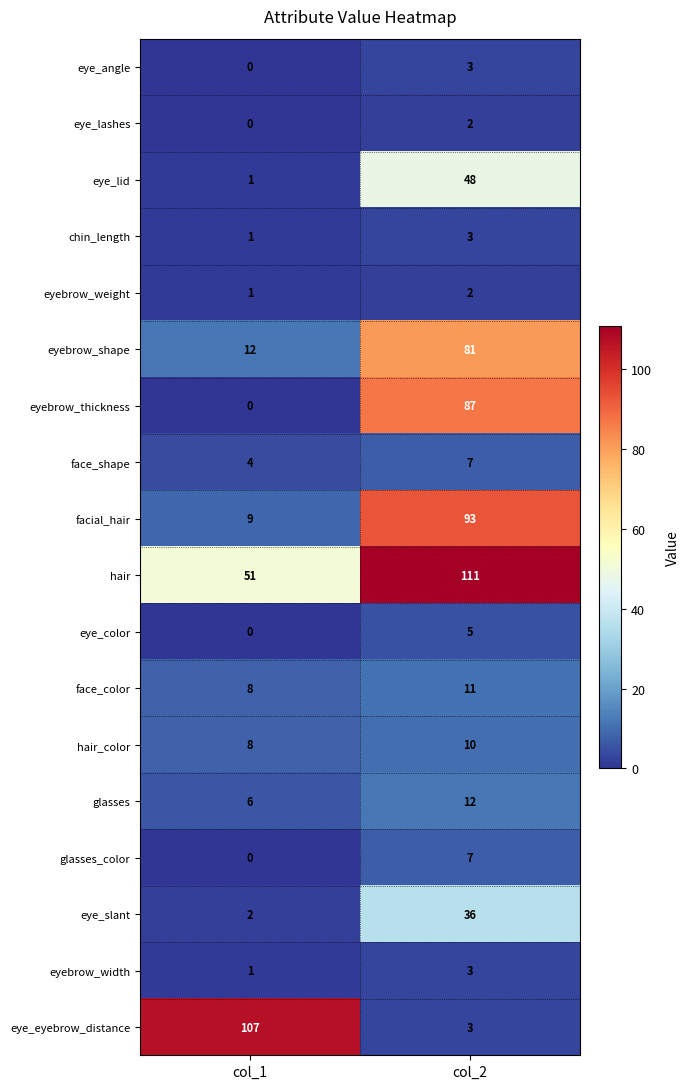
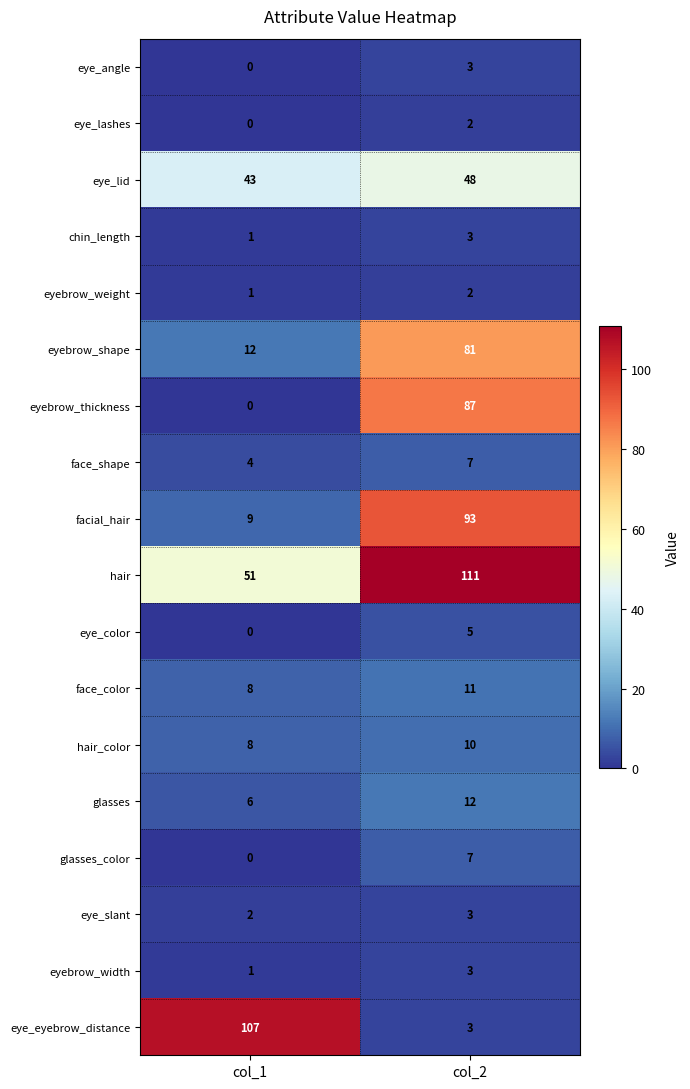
eye_lid, col_1: 1 -> 43
eye_slant, col_2: 36 -> 3
